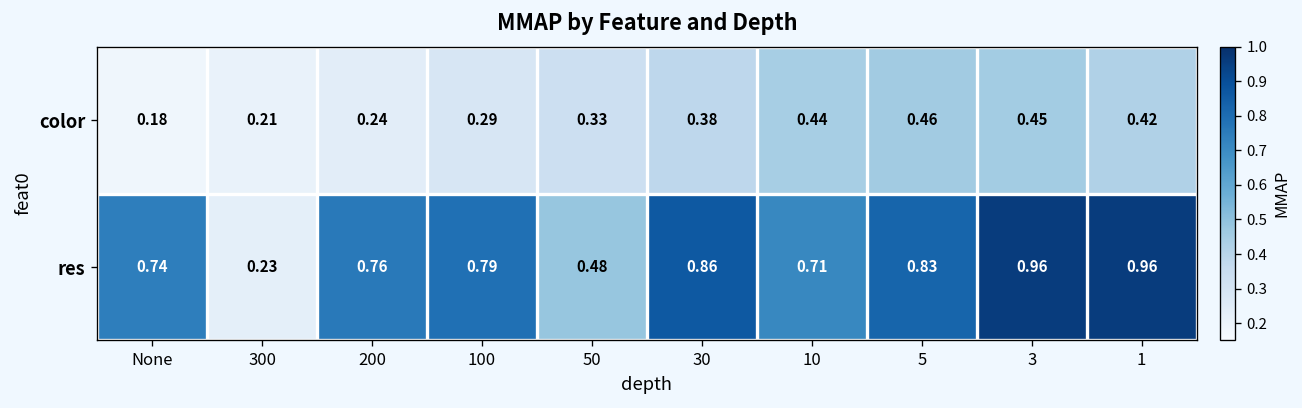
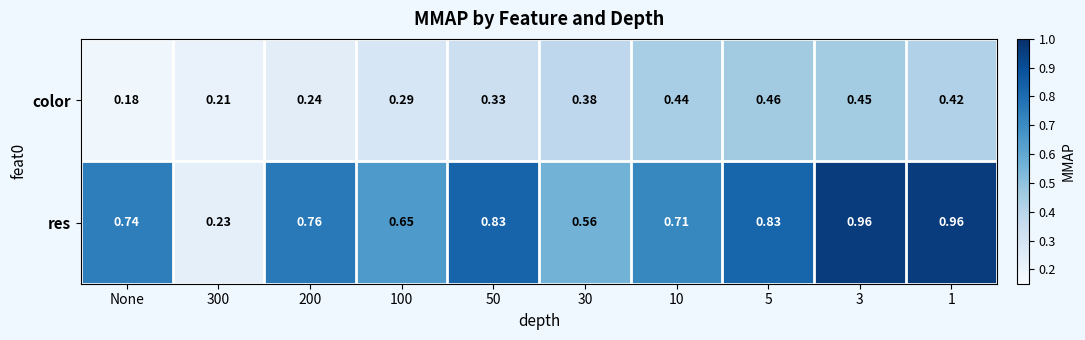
res, 100: 0.79 -> 0.65
res, 50: 0.48 -> 0.83
res, 30: 0.86 -> 0.56
